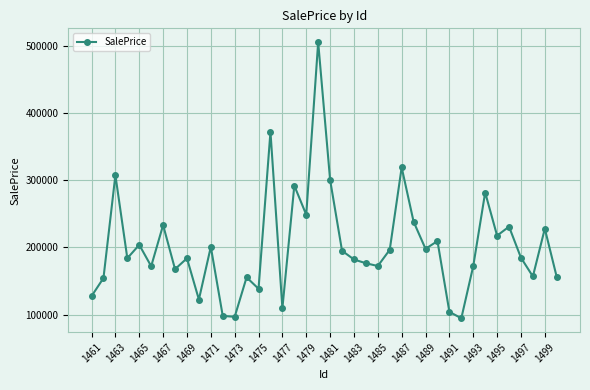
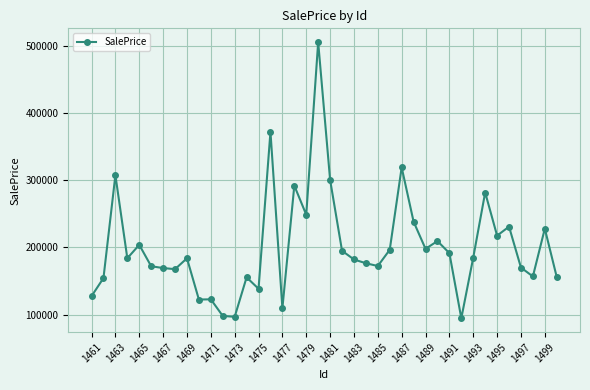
1467: 230000 -> 170000
1471: 200000 -> 120000
1491: 100000 -> 190000
1493: 170000 -> 180000
1497: 180000 -> 170000
